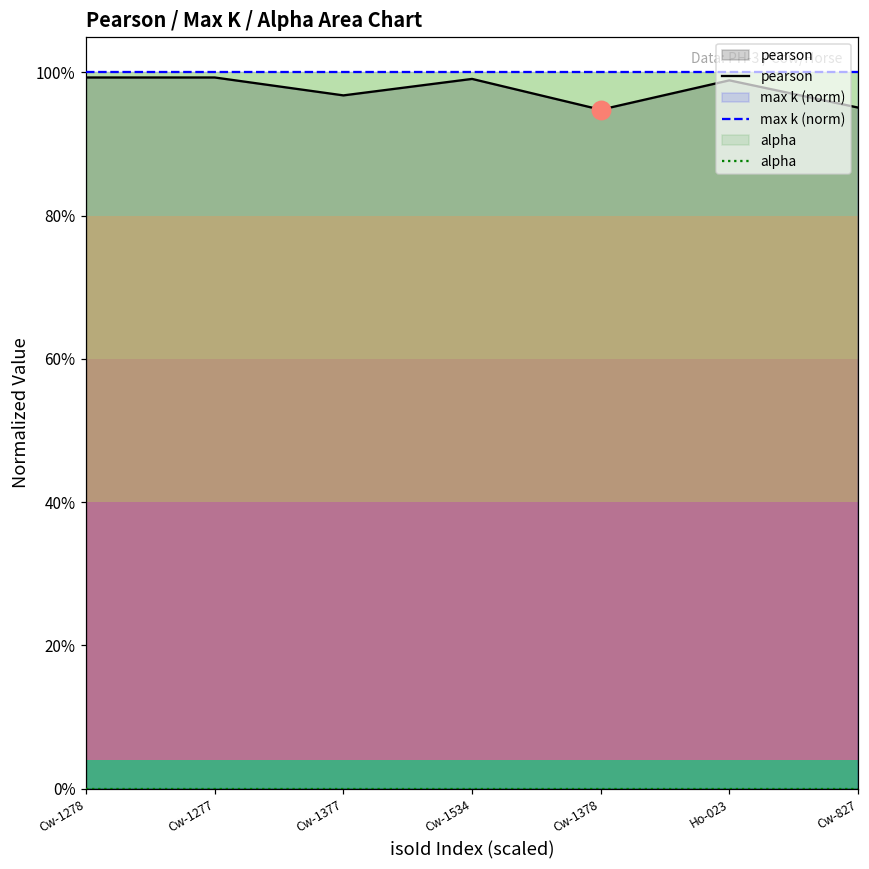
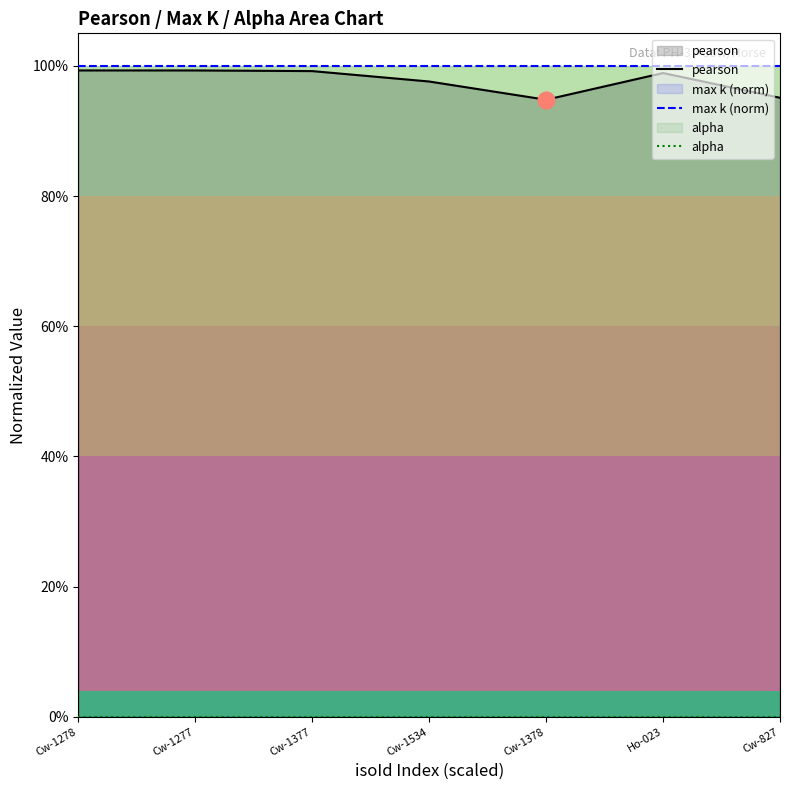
pearson, Cw-1377: 97% -> 99%
pearson, Cw-1534: 99% -> 98%
